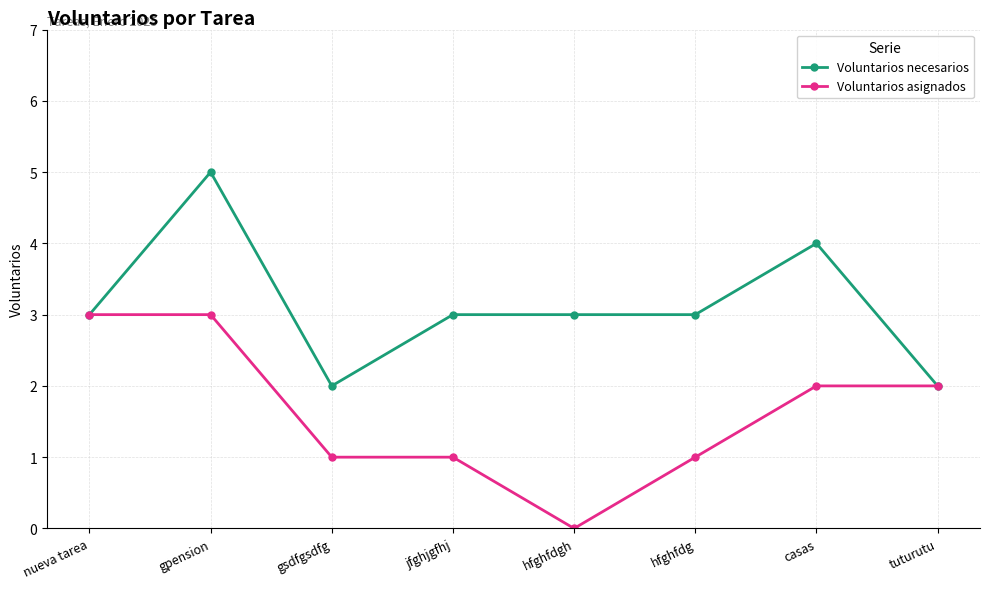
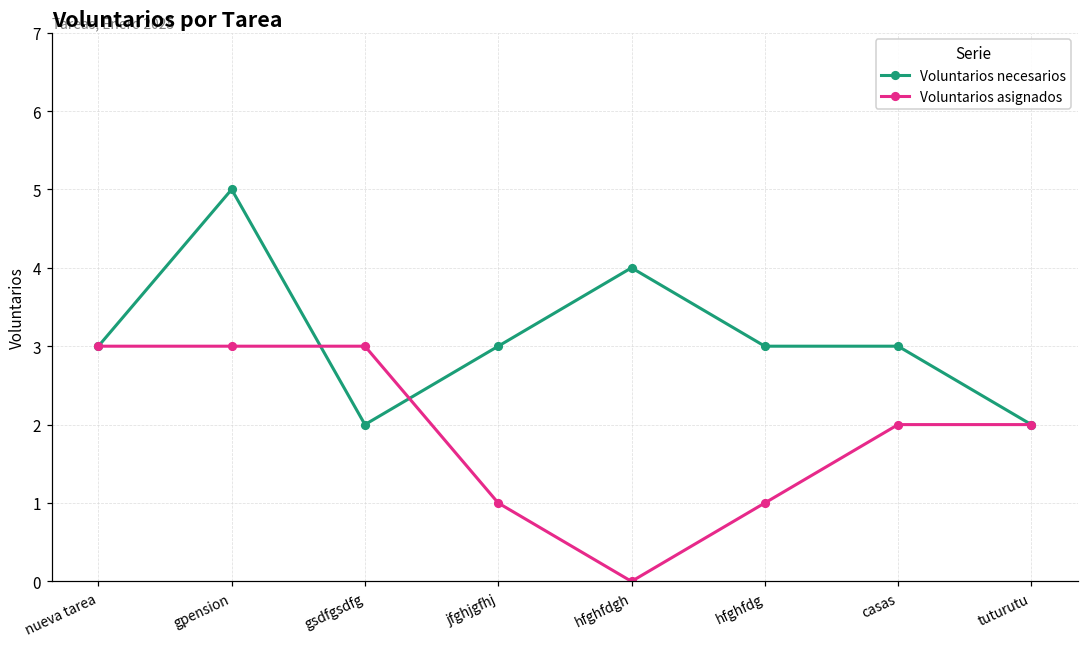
Voluntarios asignados, gsdfgsdfg: 1 -> 3
Voluntarios necesarios, hfghfdgh: 3 -> 4
Voluntarios necesarios, casas: 4 -> 3
